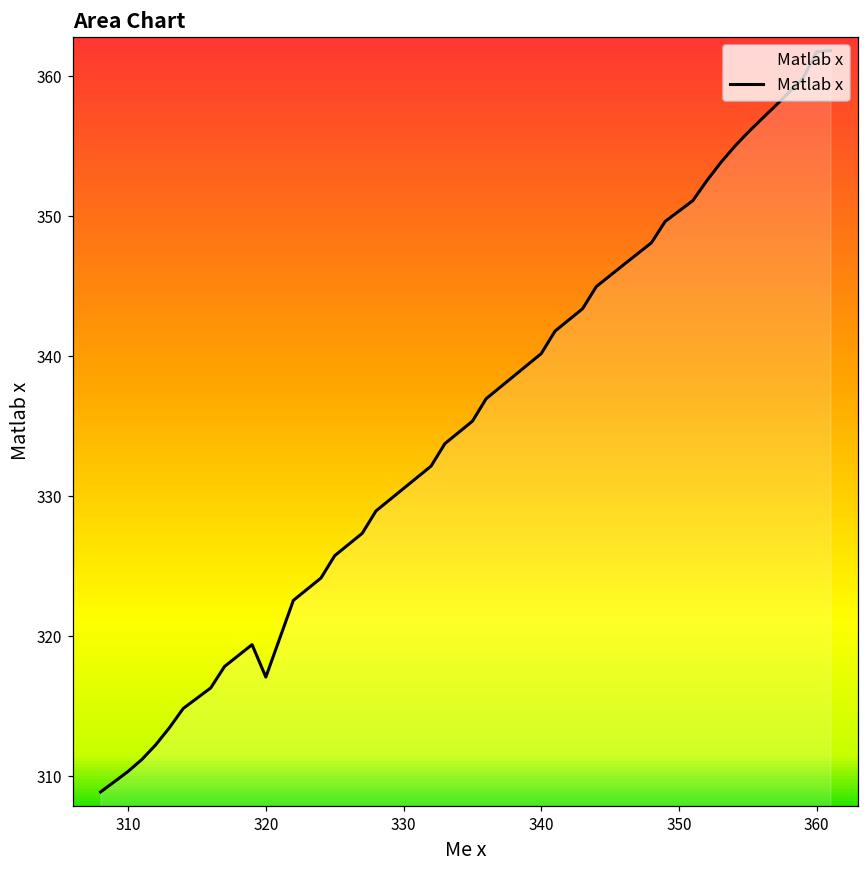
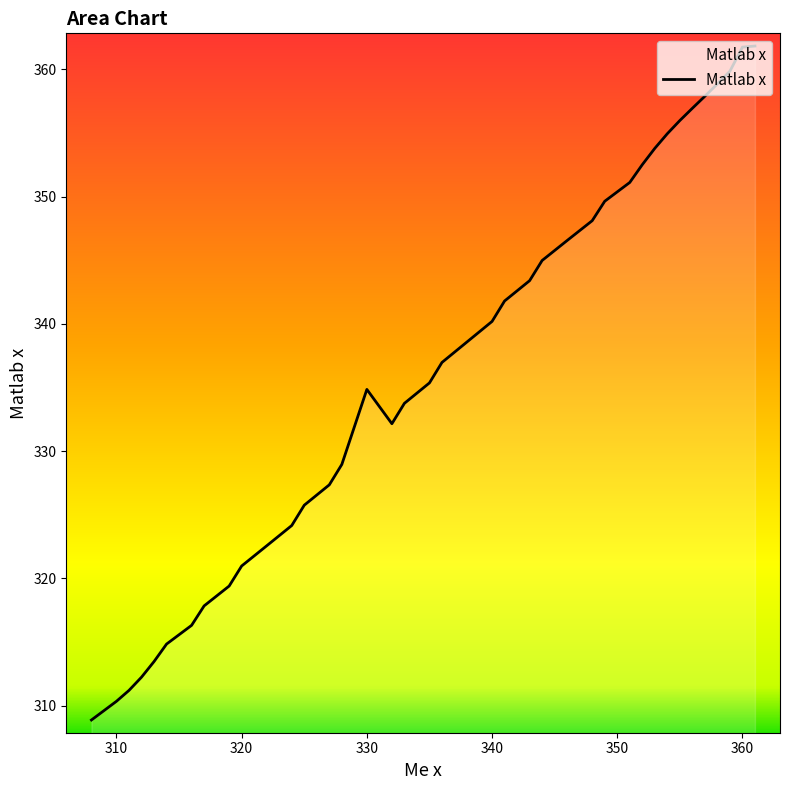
320: 317.1 -> 321.0
330: 330.6 -> 334.8
